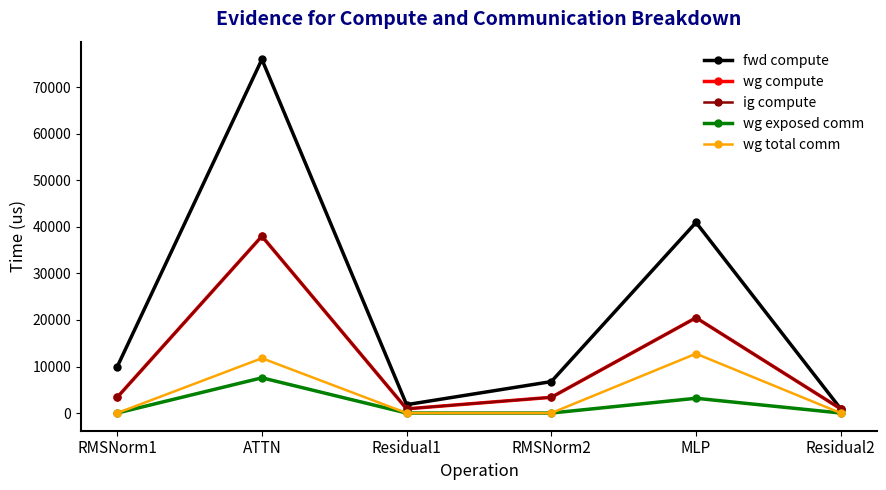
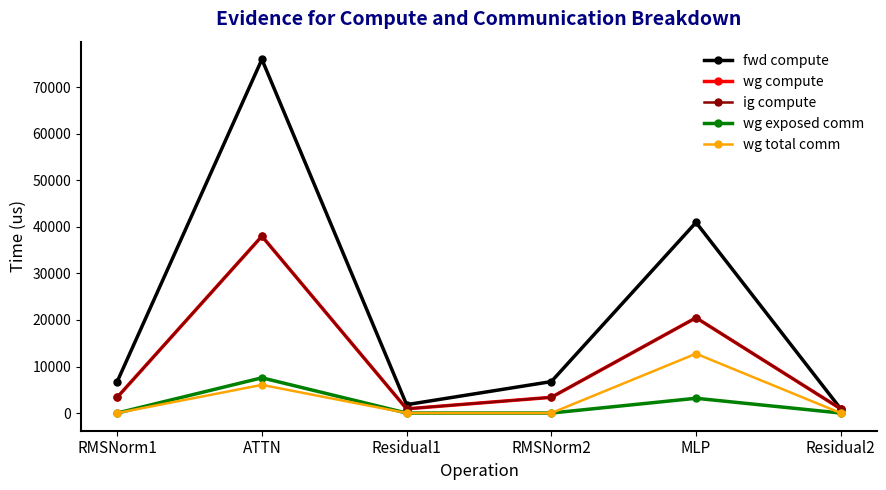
fwd compute, RMSNorm1: 10000 -> 7000
wg total comm, ATTN: 12000 -> 6000
